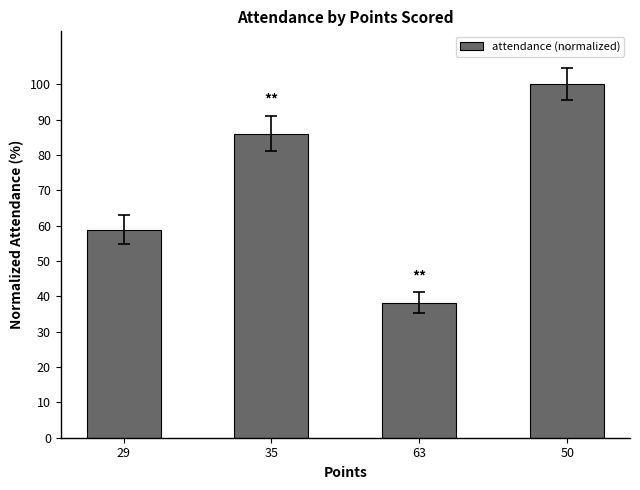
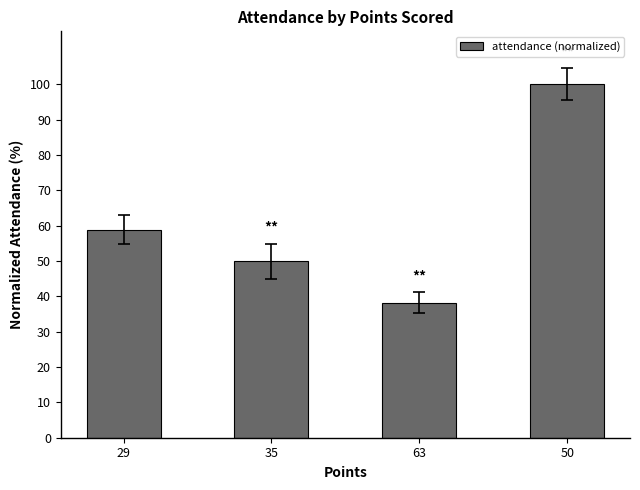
attendance (normalized), 35: 86 -> 50
